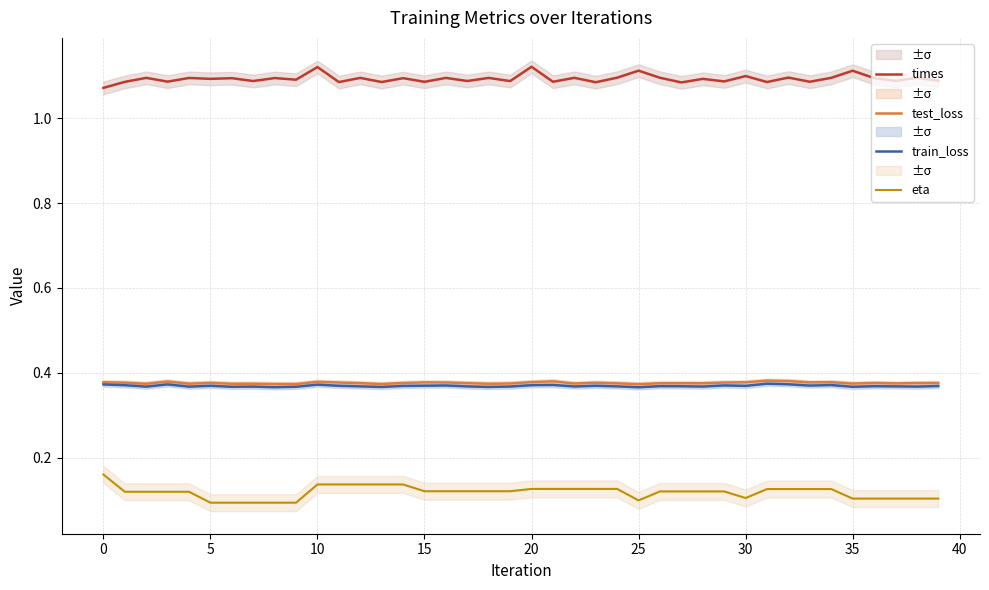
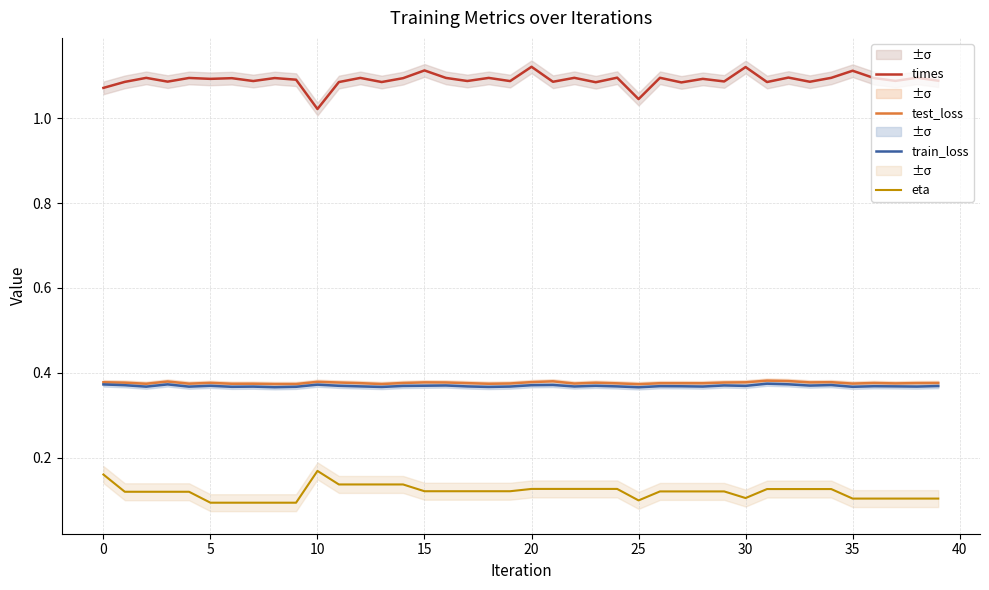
times, 10: 1.12 -> 1.02
eta, 10: 0.14 -> 0.17
times, 15: 1.09 -> 1.11
times, 25: 1.11 -> 1.05
times, 30: 1.10 -> 1.12
